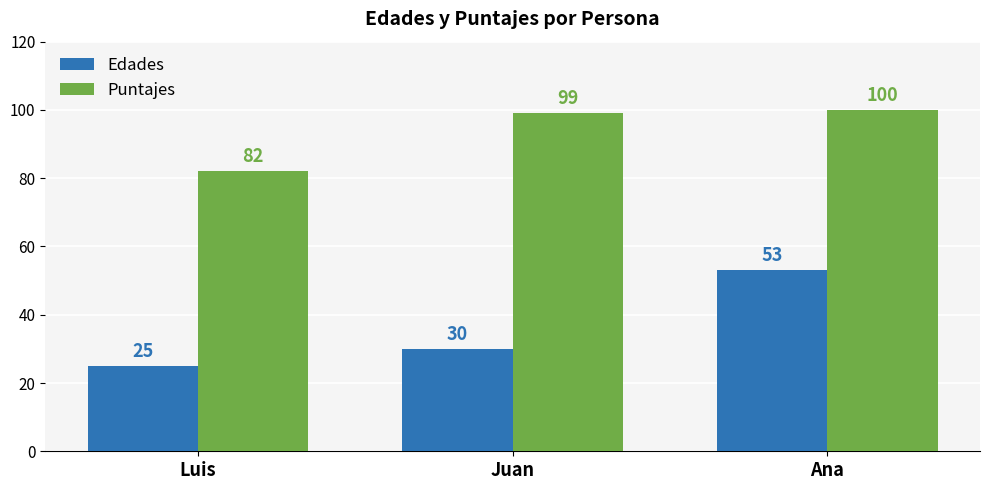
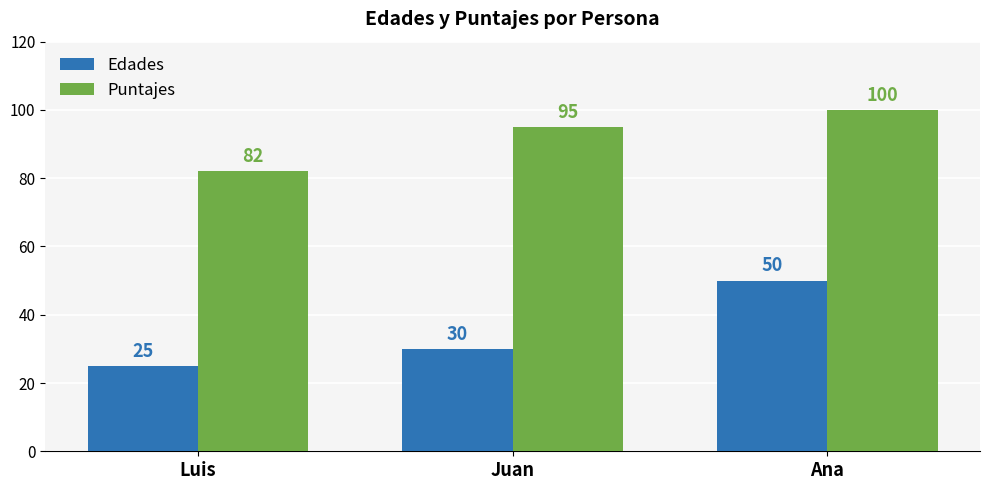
Puntajes, Juan: 99 -> 95
Edades, Ana: 53 -> 50
